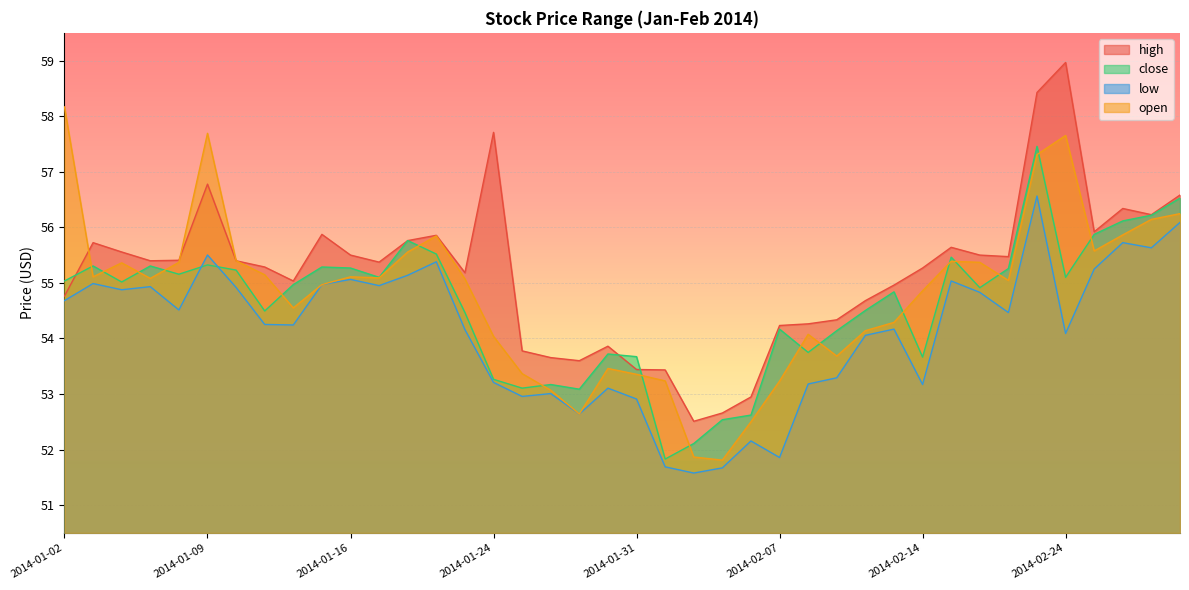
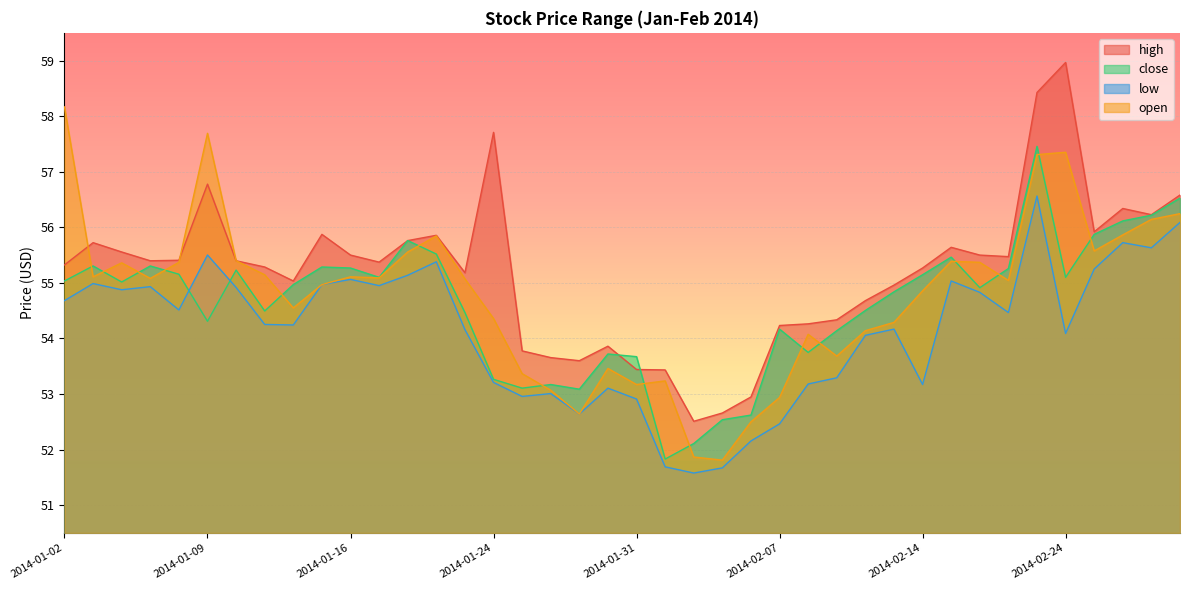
high, 2014-01-02: 54.8 -> 55.3
close, 2014-01-09: 55.3 -> 54.3
open, 2014-01-24: 54.0 -> 54.4
open, 2014-01-31: 53.4 -> 53.2
low, 2014-02-07: 51.9 -> 52.5
open, 2014-02-07: 53.2 -> 52.9
close, 2014-02-14: 53.7 -> 55.1
open, 2014-02-24: 57.7 -> 57.4
